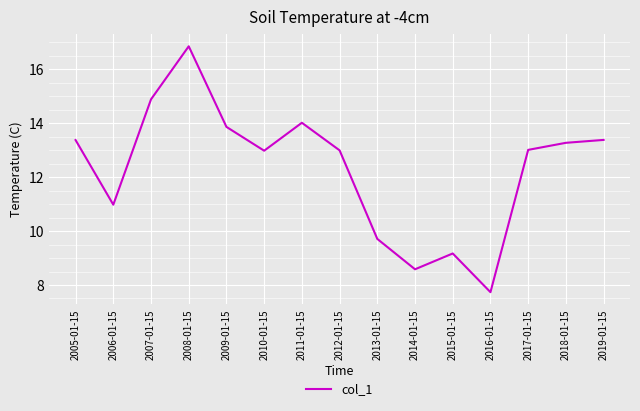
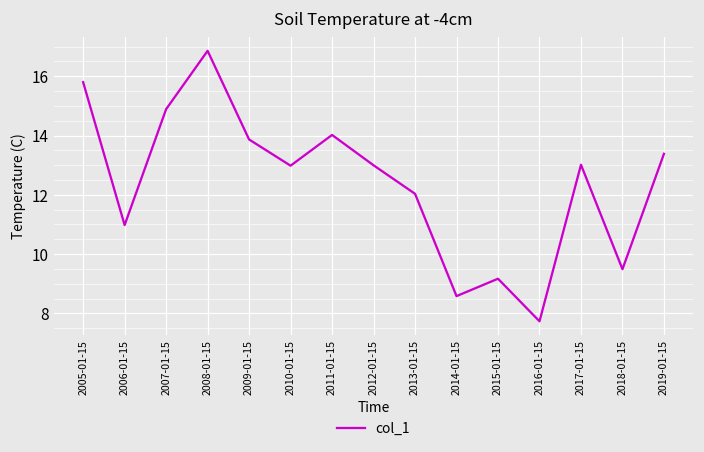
2005-01-15: 13.4 -> 15.8
2013-01-15: 9.7 -> 12.0
2018-01-15: 13.3 -> 9.5
